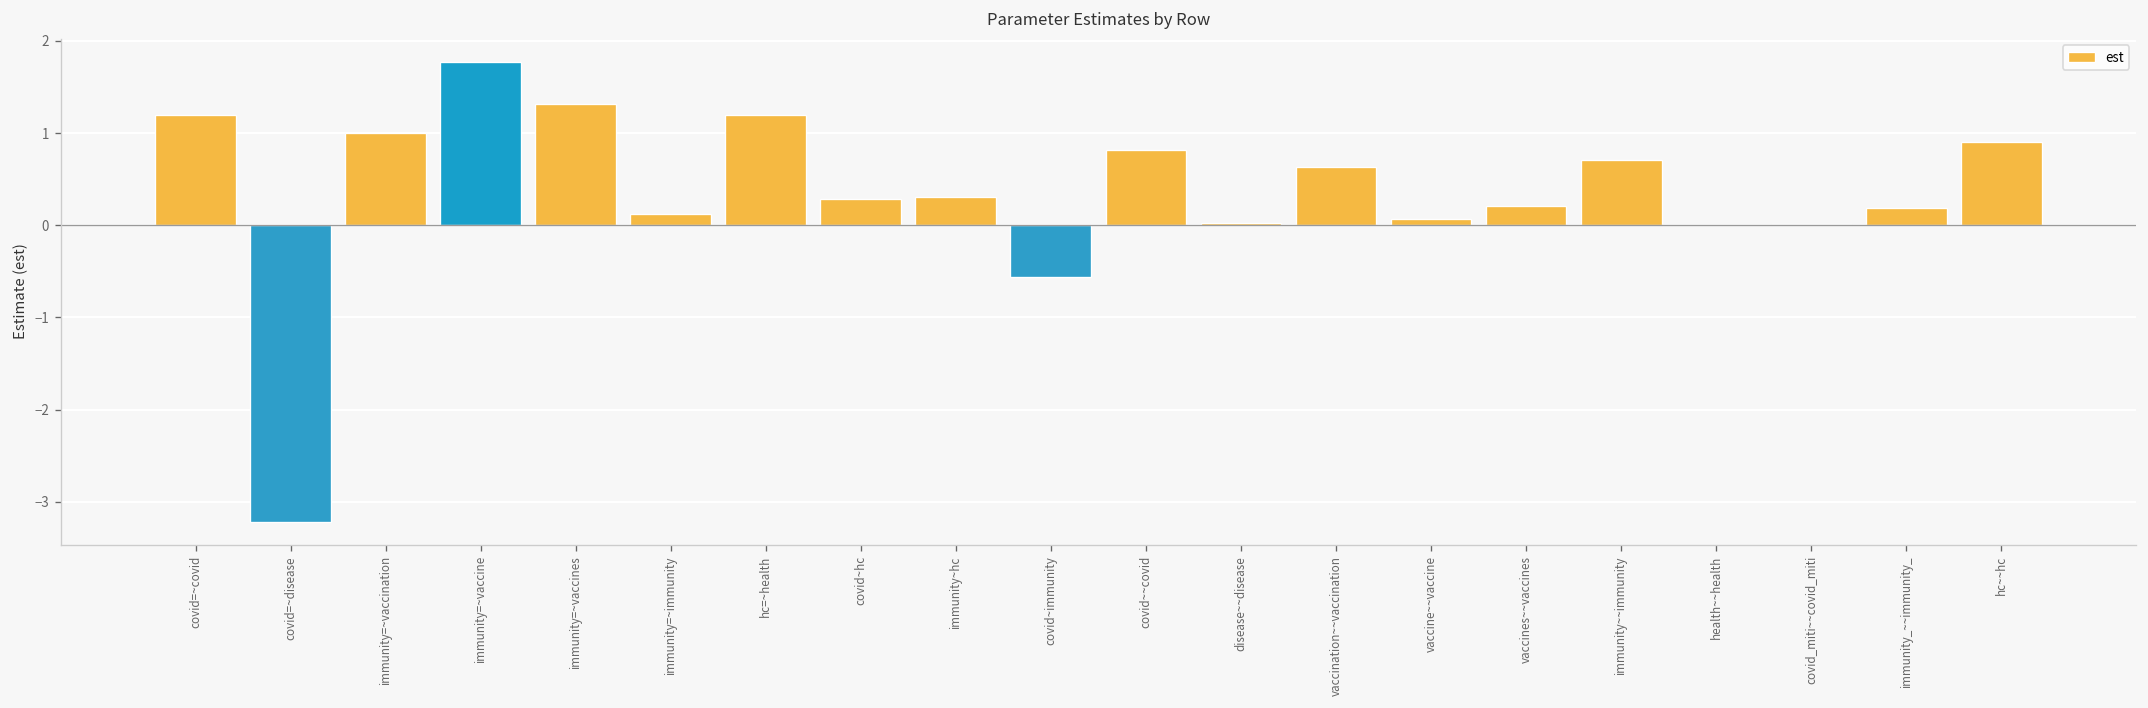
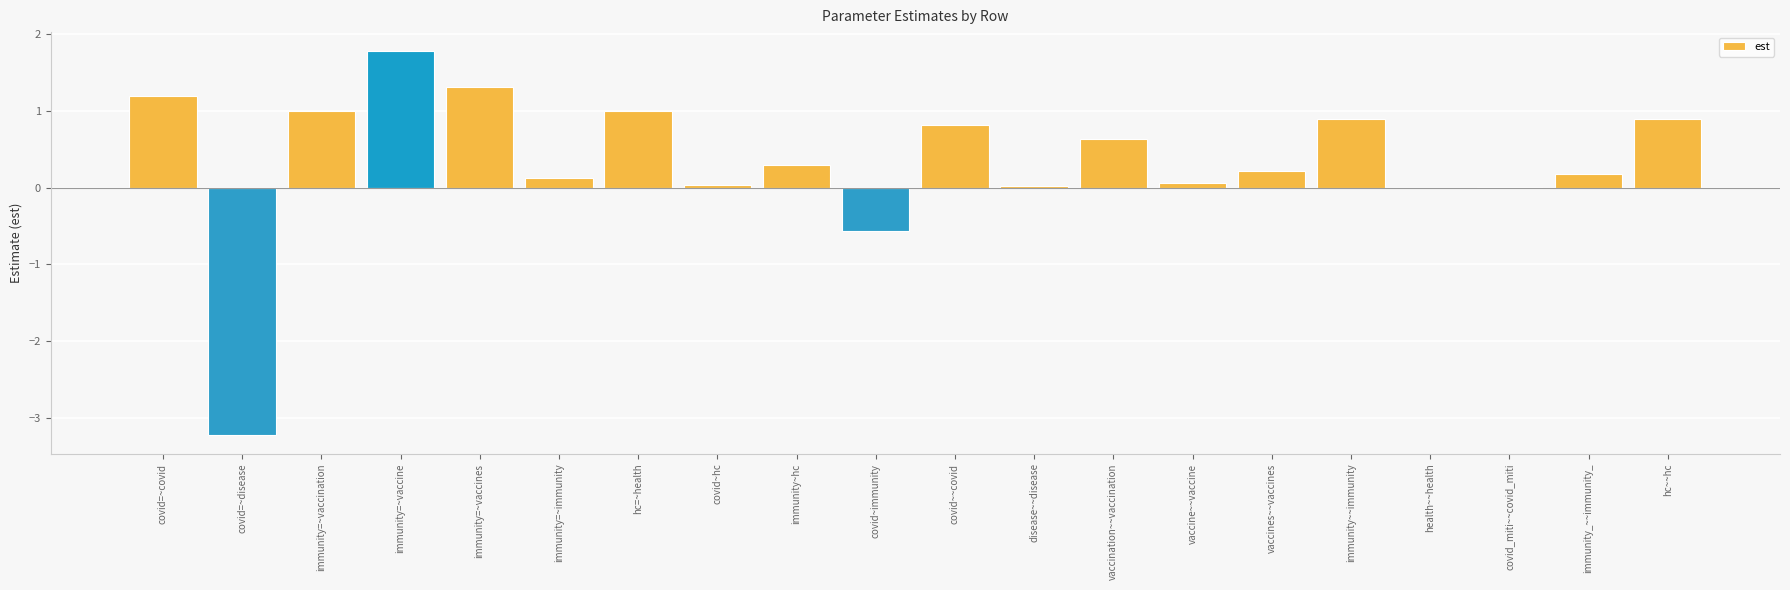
hc=~health: 1.2 -> 1.0
covid~hc: 0.3 -> 0.0
immunity~~immunity: 0.7 -> 0.9
